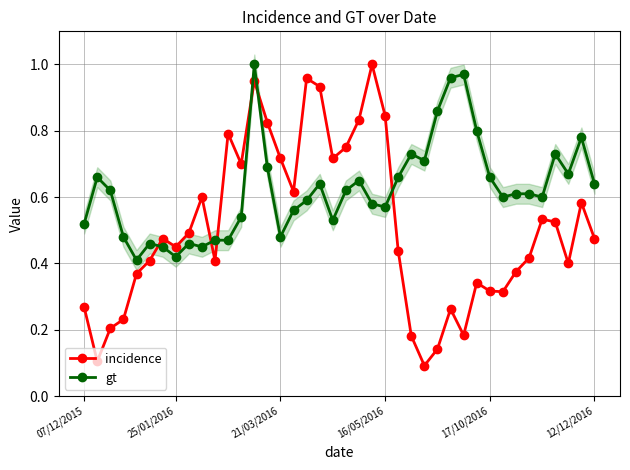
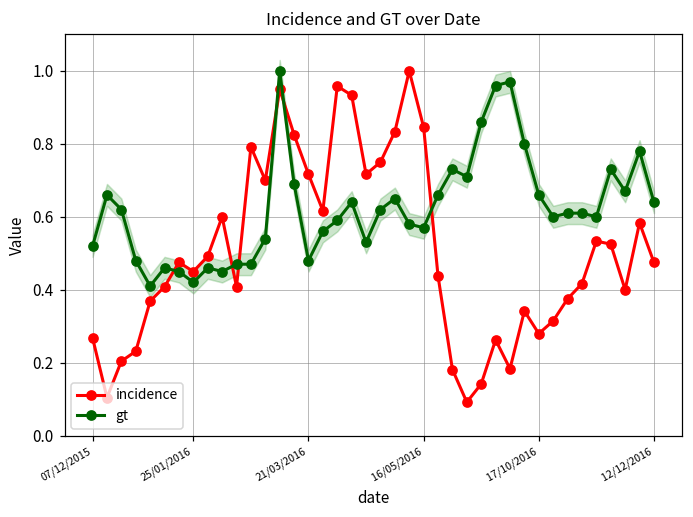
incidence, 17/10/2016: 0.32 -> 0.28
